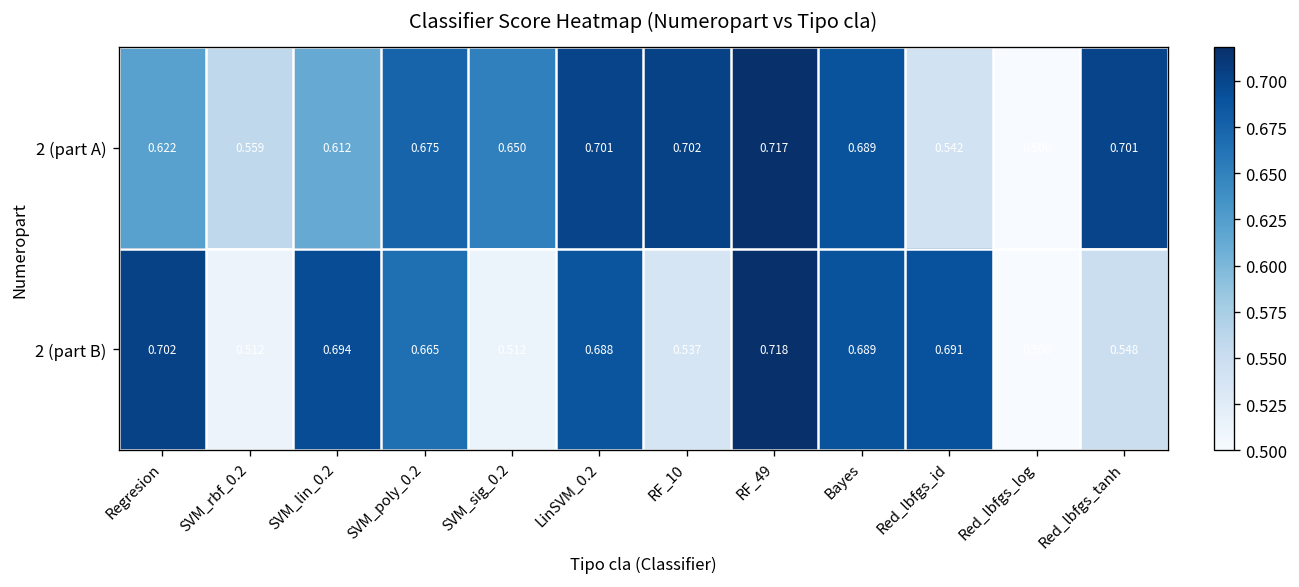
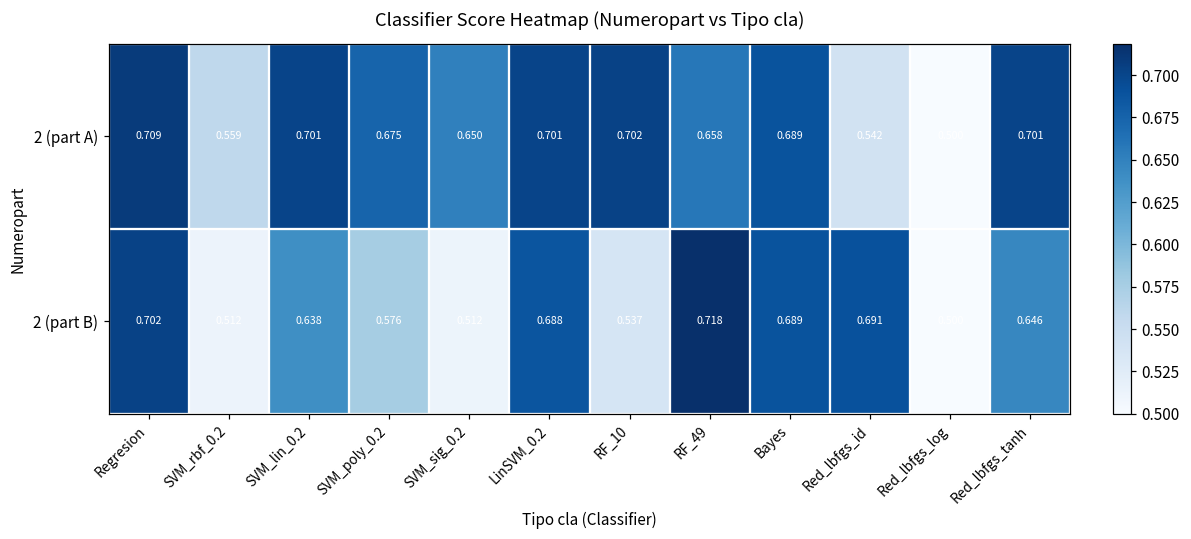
2 (part A), Regresion: 0.622 -> 0.709
2 (part A), SVM_lin_0.2: 0.612 -> 0.701
2 (part A), RF_49: 0.717 -> 0.658
2 (part B), SVM_lin_0.2: 0.694 -> 0.638
2 (part B), SVM_poly_0.2: 0.665 -> 0.576
2 (part B), Red_lbfgs_tanh: 0.548 -> 0.646
